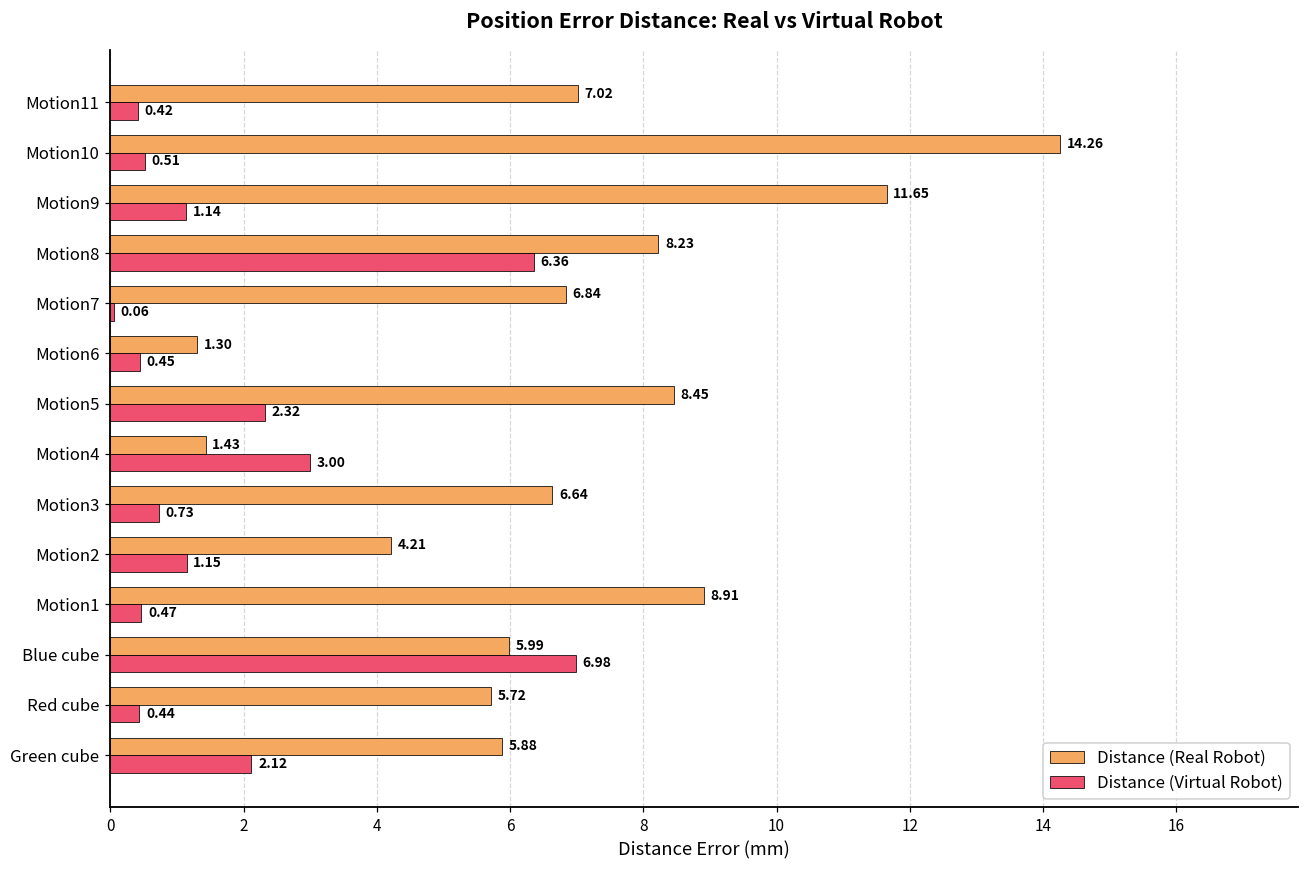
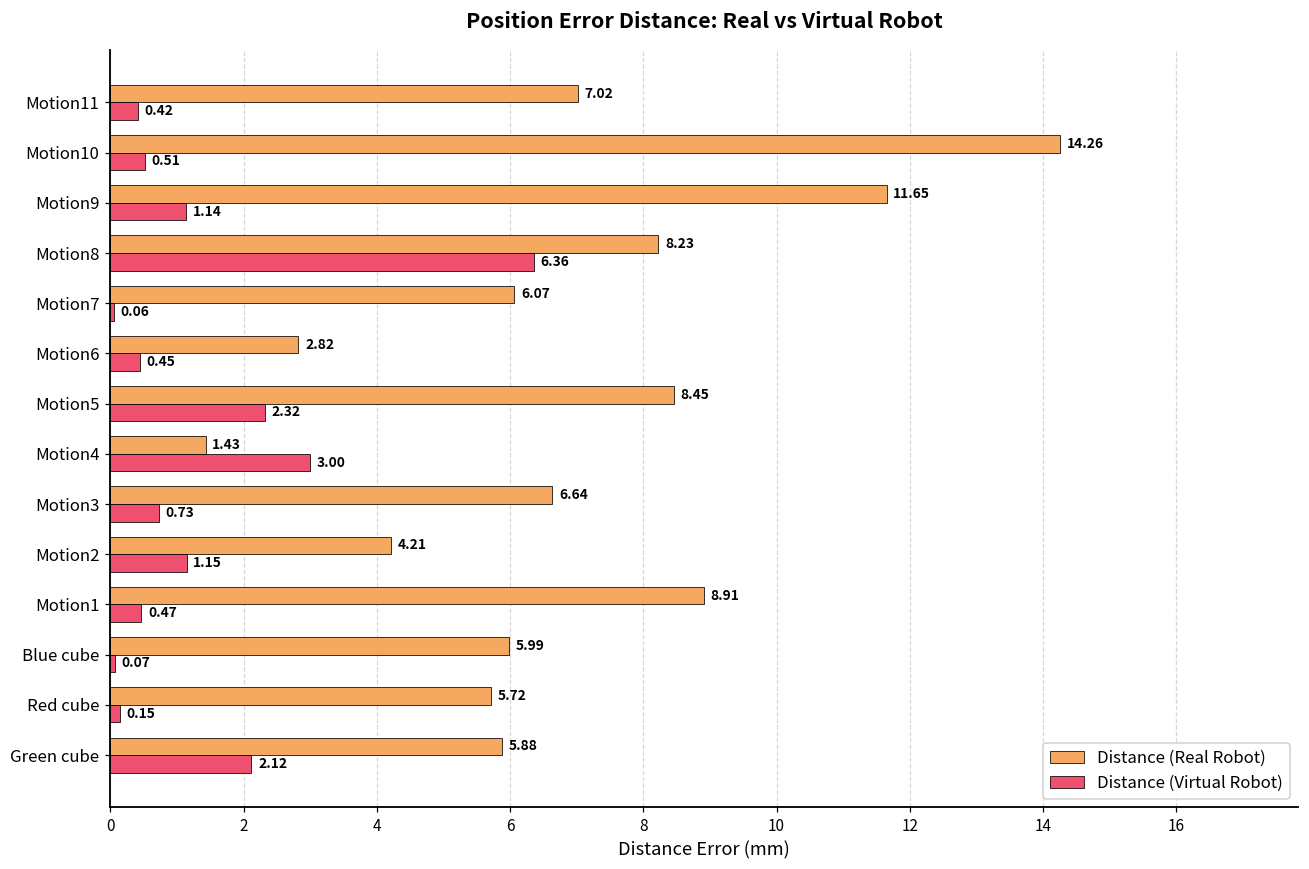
Distance (Real Robot), Motion7: 6.84 -> 6.07
Distance (Real Robot), Motion6: 1.30 -> 2.82
Distance (Virtual Robot), Blue cube: 6.98 -> 0.07
Distance (Virtual Robot), Red cube: 0.44 -> 0.15
